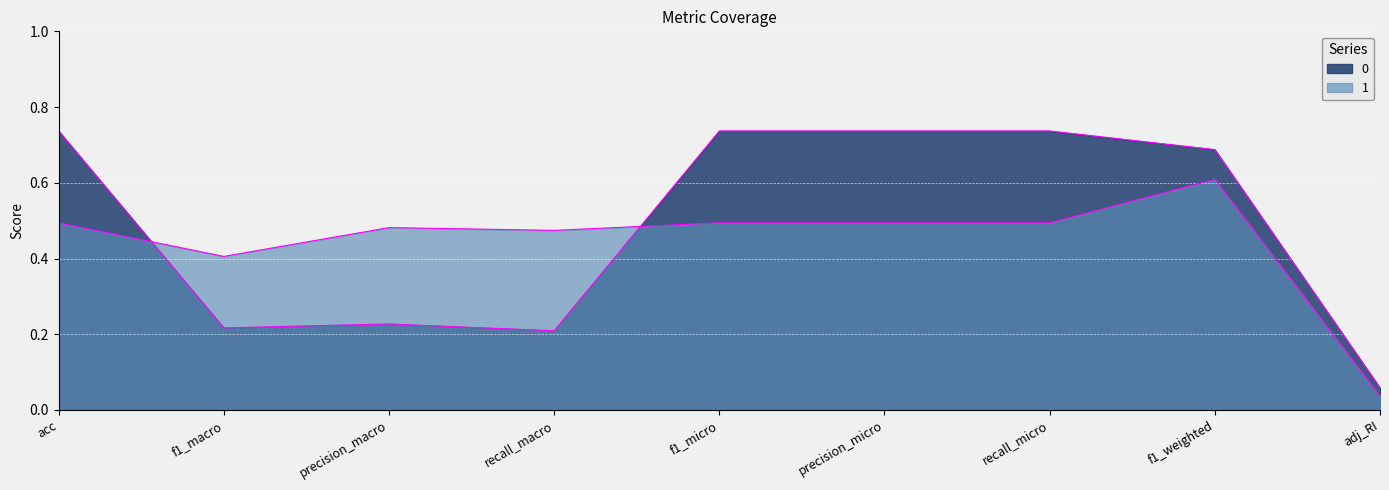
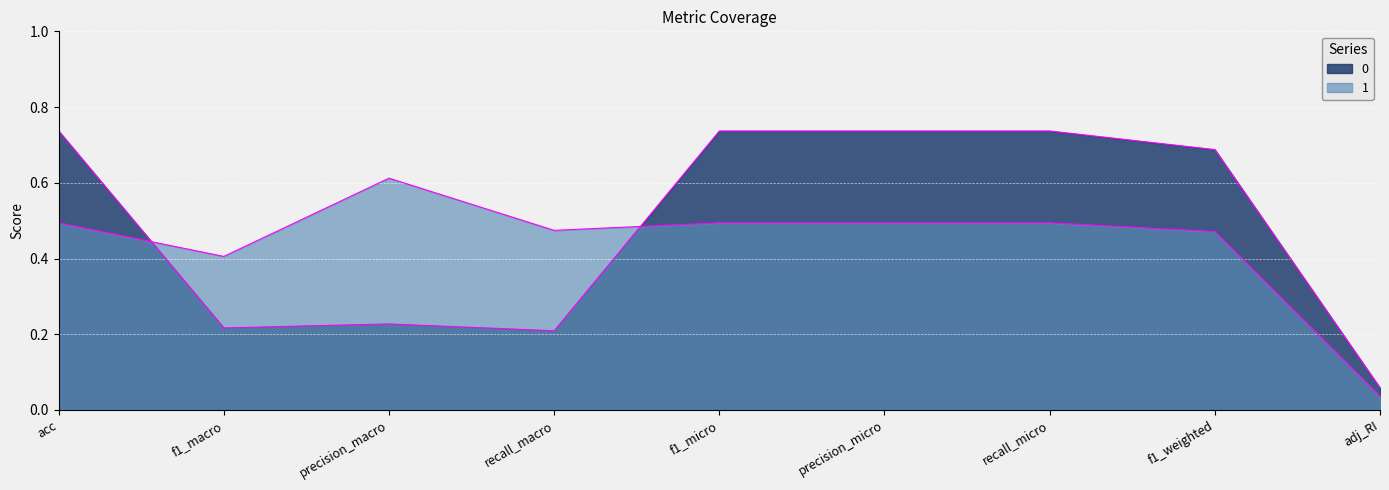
1, precision_macro: 0.48 -> 0.61
1, f1_weighted: 0.61 -> 0.47
